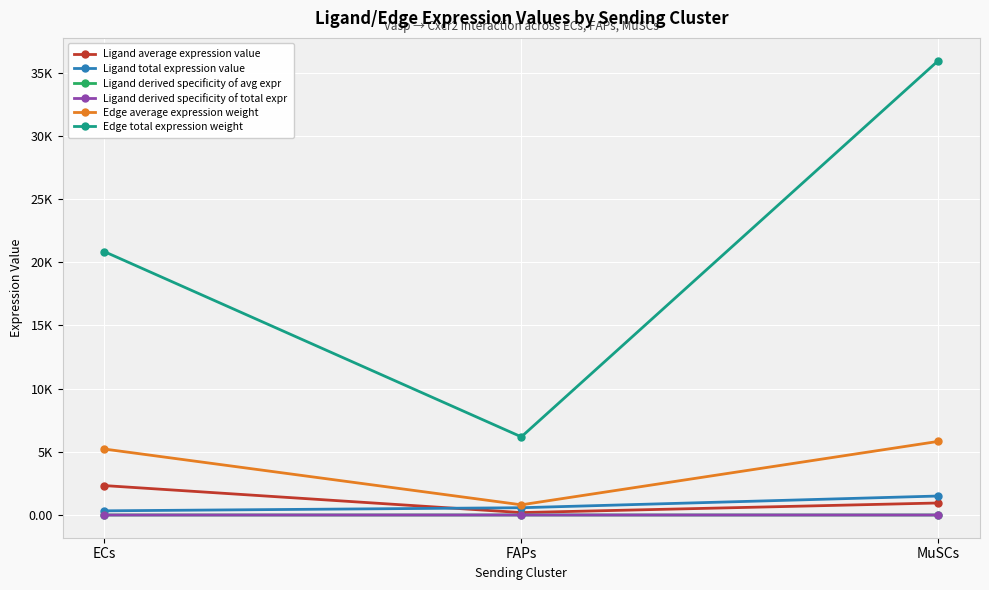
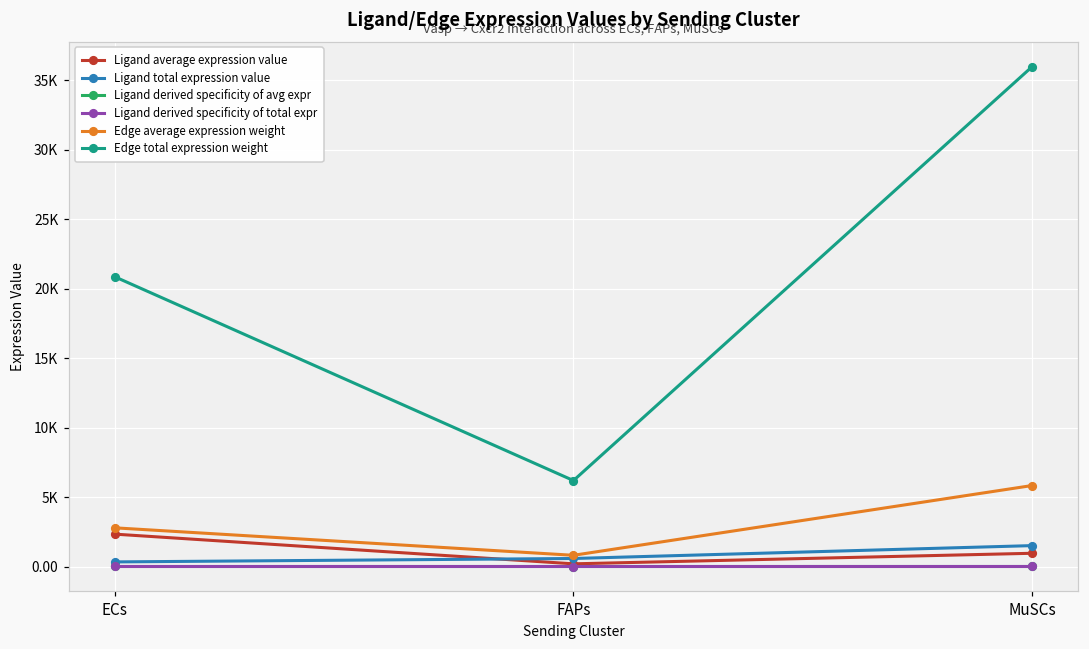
Edge average expression weight, ECs: 5200 -> 2800
